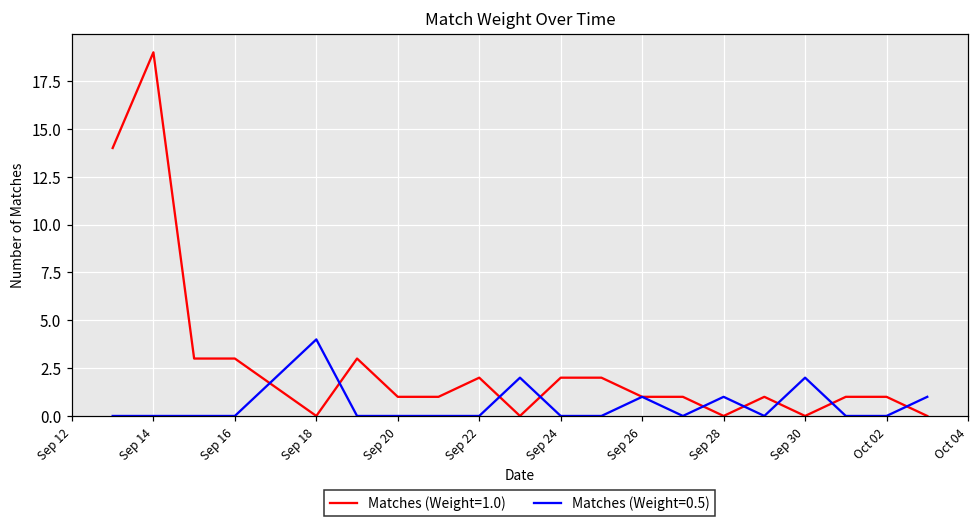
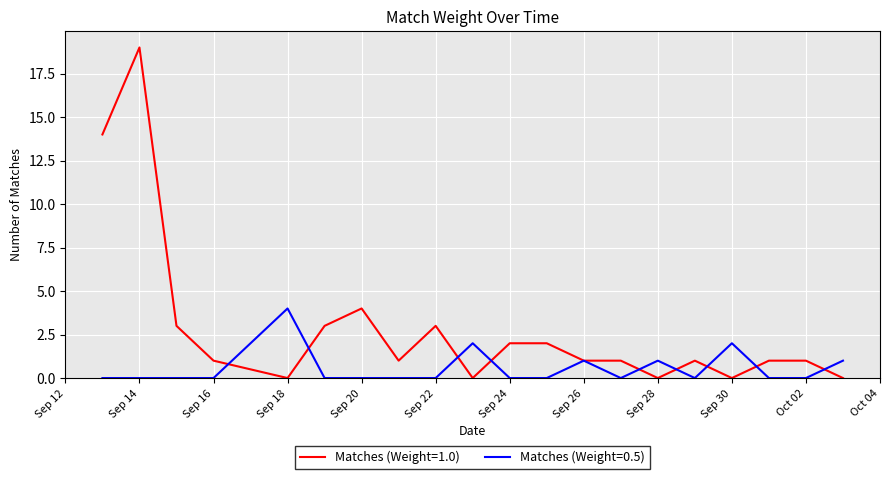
Matches (Weight=1.0), Sep 16: 3 -> 1
Matches (Weight=1.0), Sep 20: 1 -> 4
Matches (Weight=1.0), Sep 22: 2 -> 3
